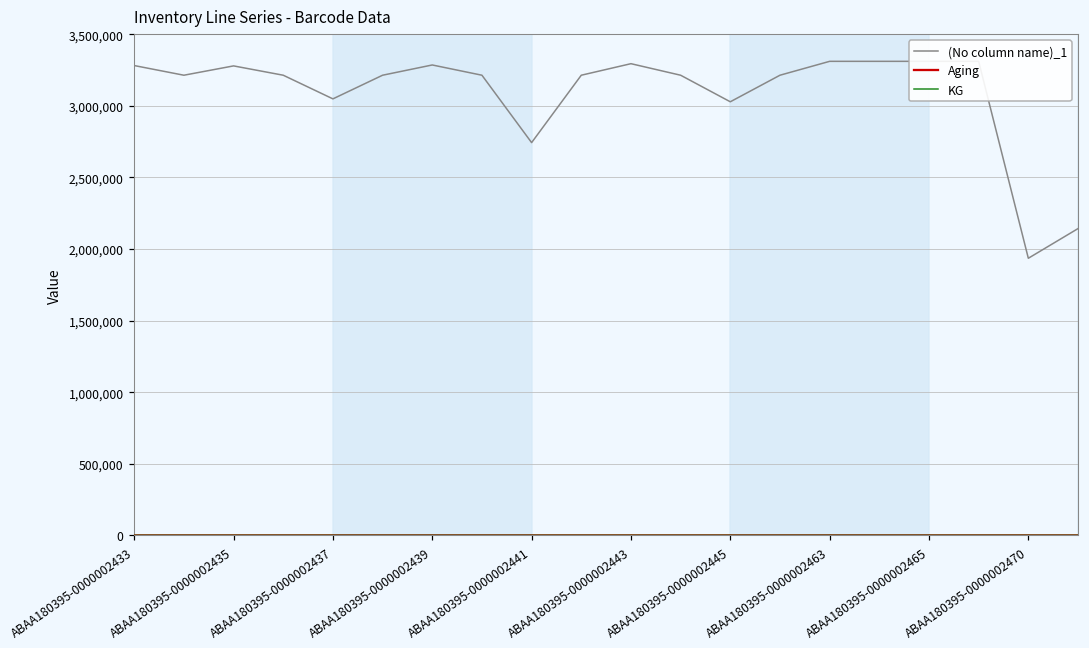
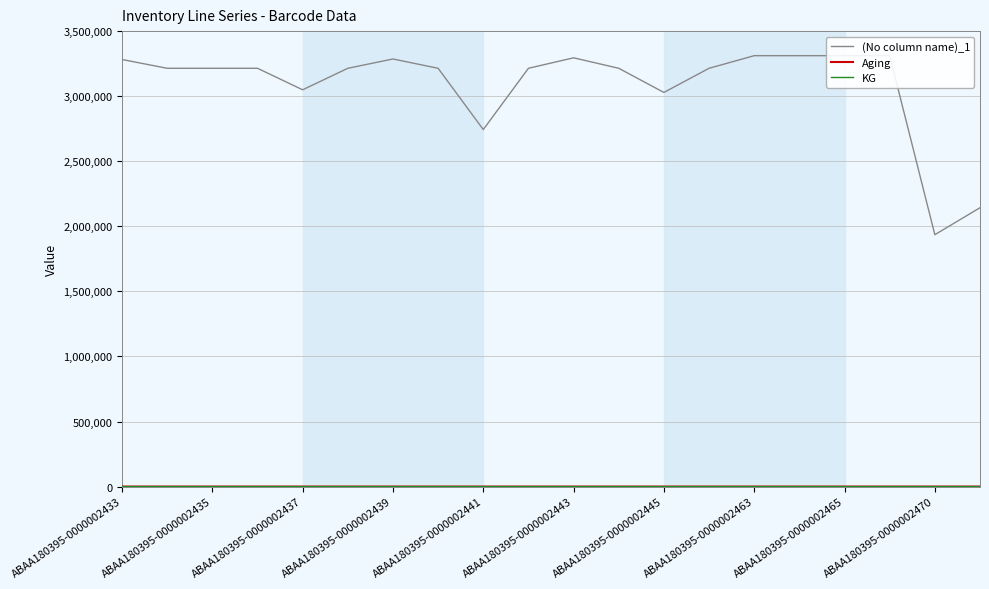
(No column name)_1, ABAA180395-0000002435: 3,280,000 -> 3,210,000
